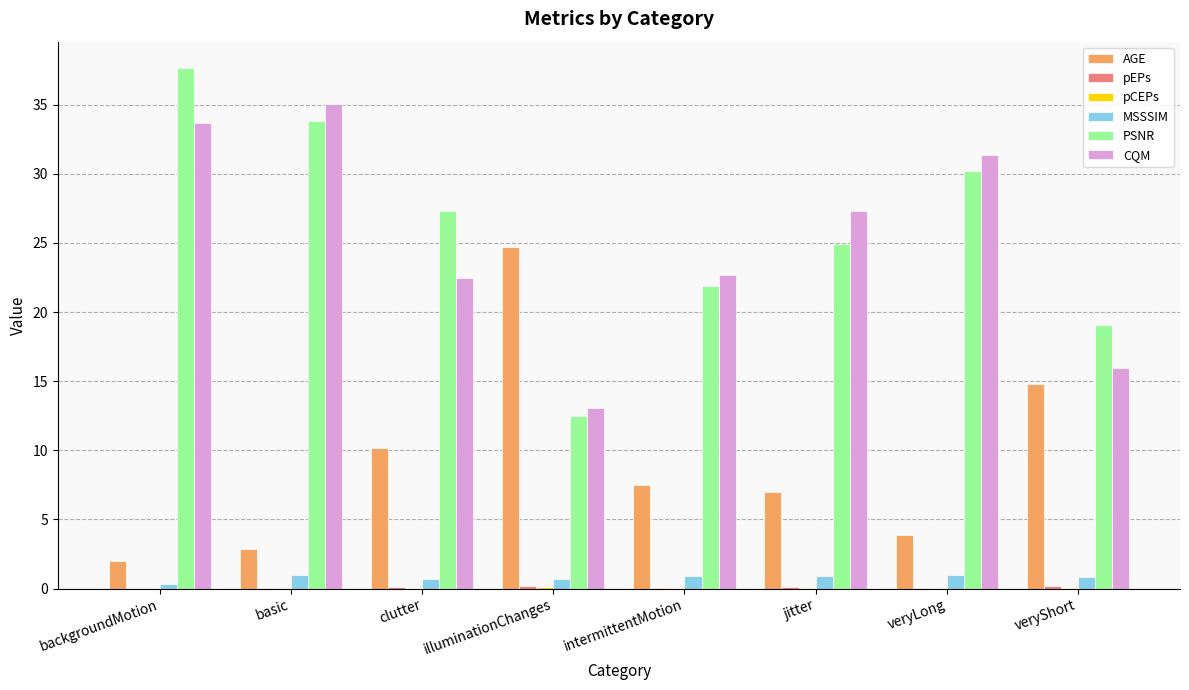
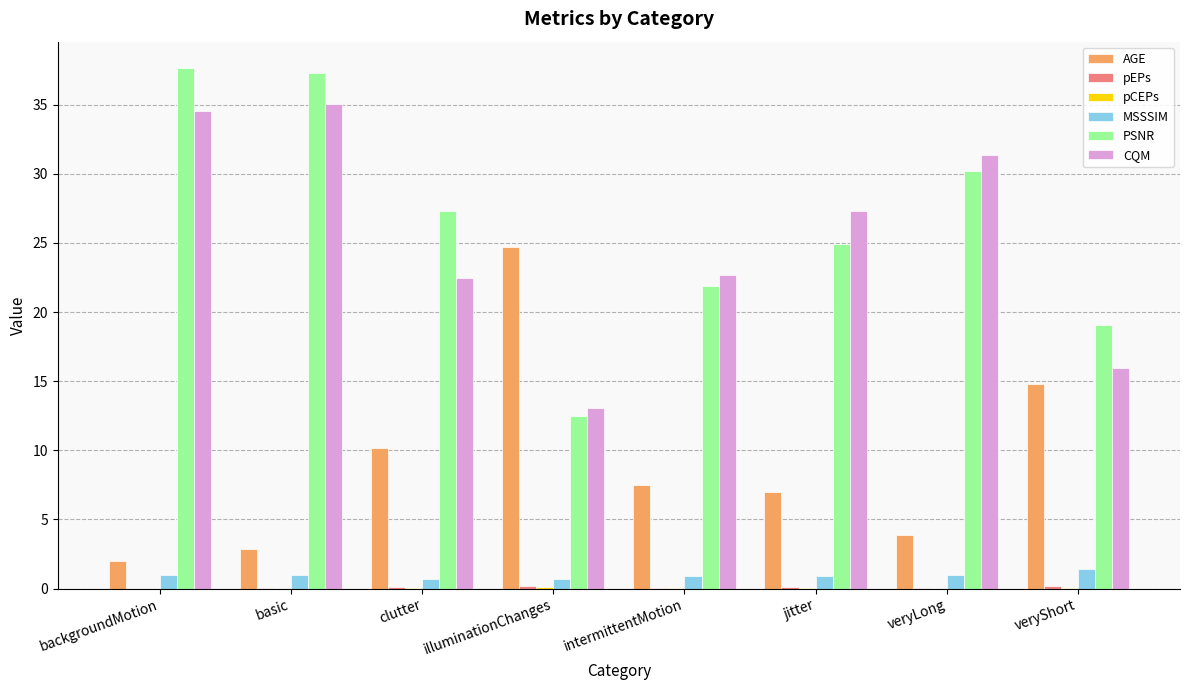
MSSSIM, backgroundMotion: 0.4 -> 1.0
CQM, backgroundMotion: 33.6 -> 34.5
PSNR, basic: 33.8 -> 37.3
MSSSIM, veryShort: 0.8 -> 1.4
